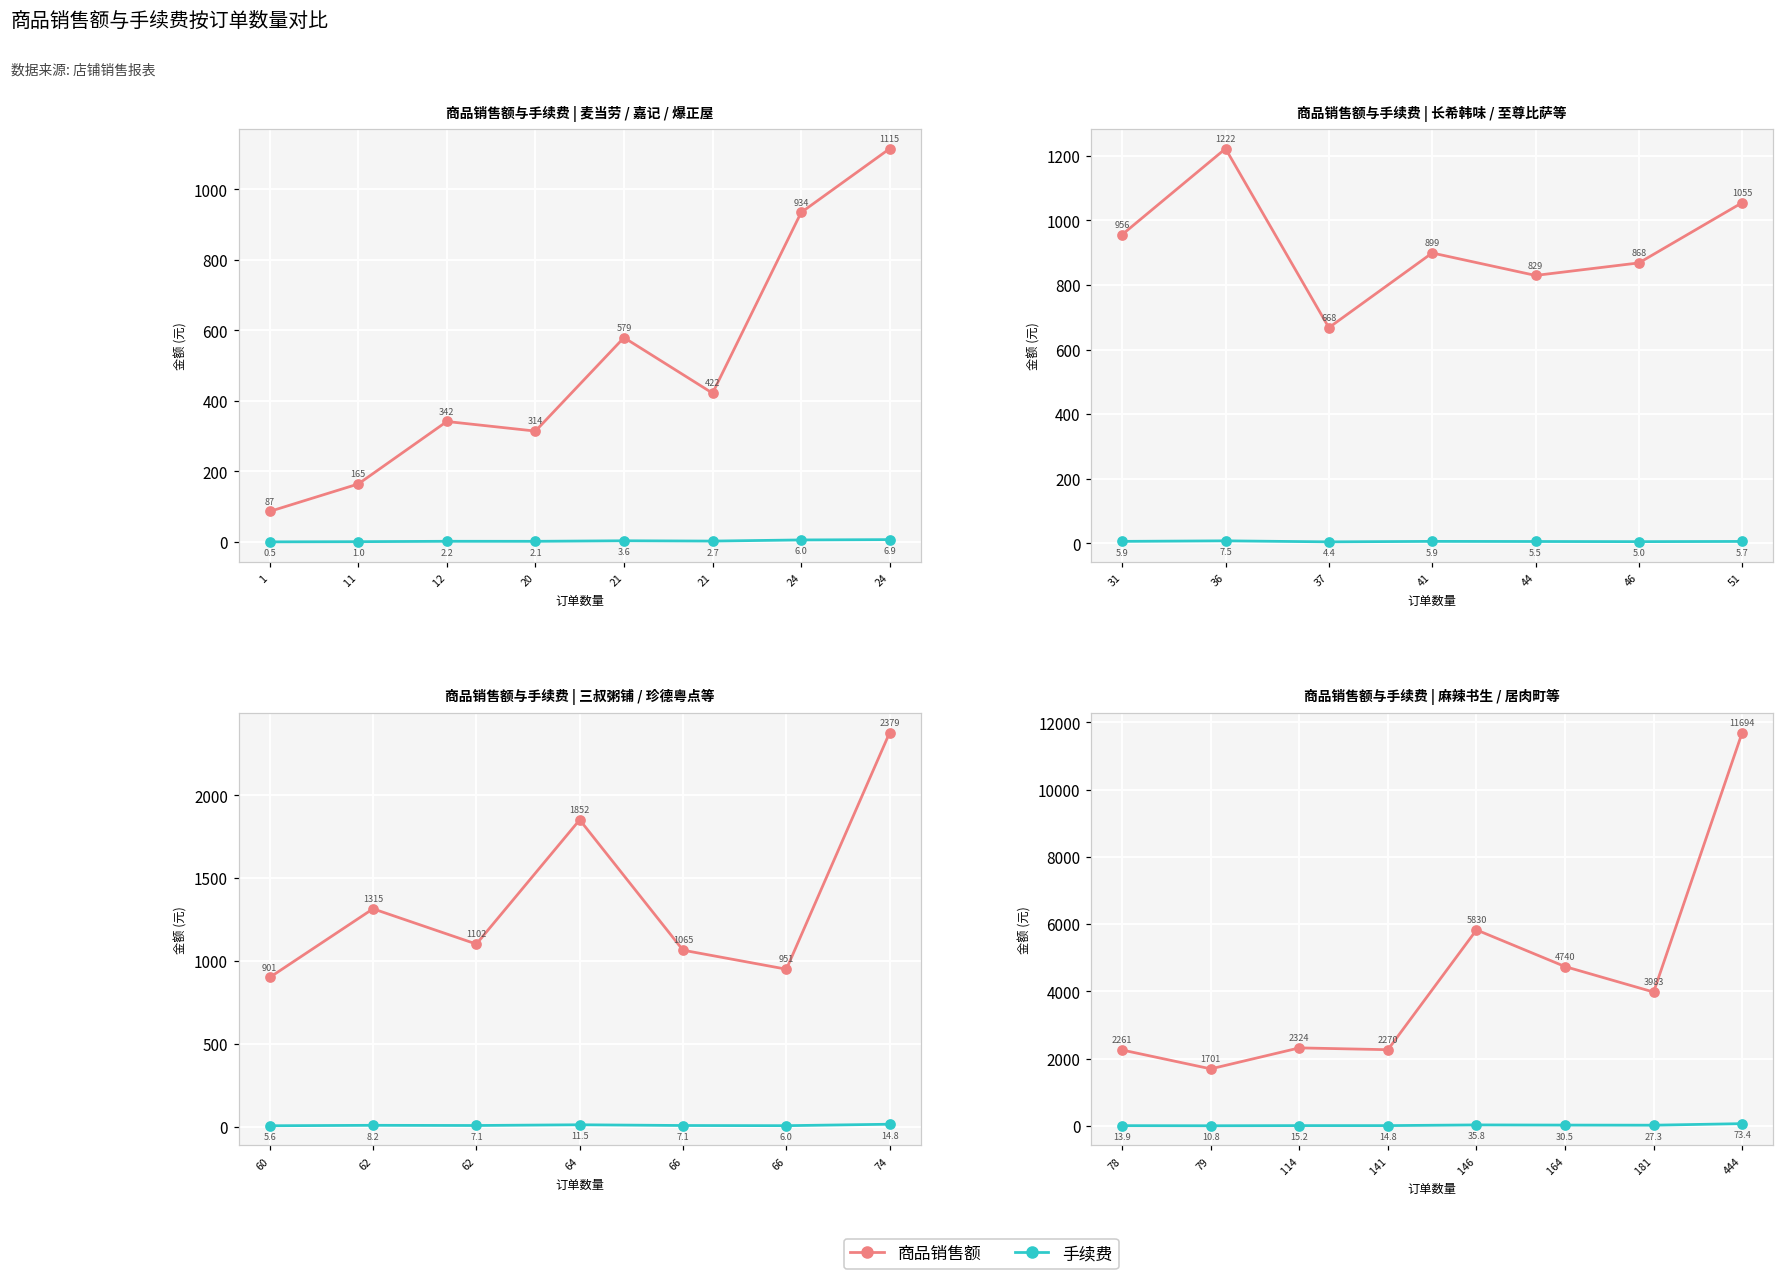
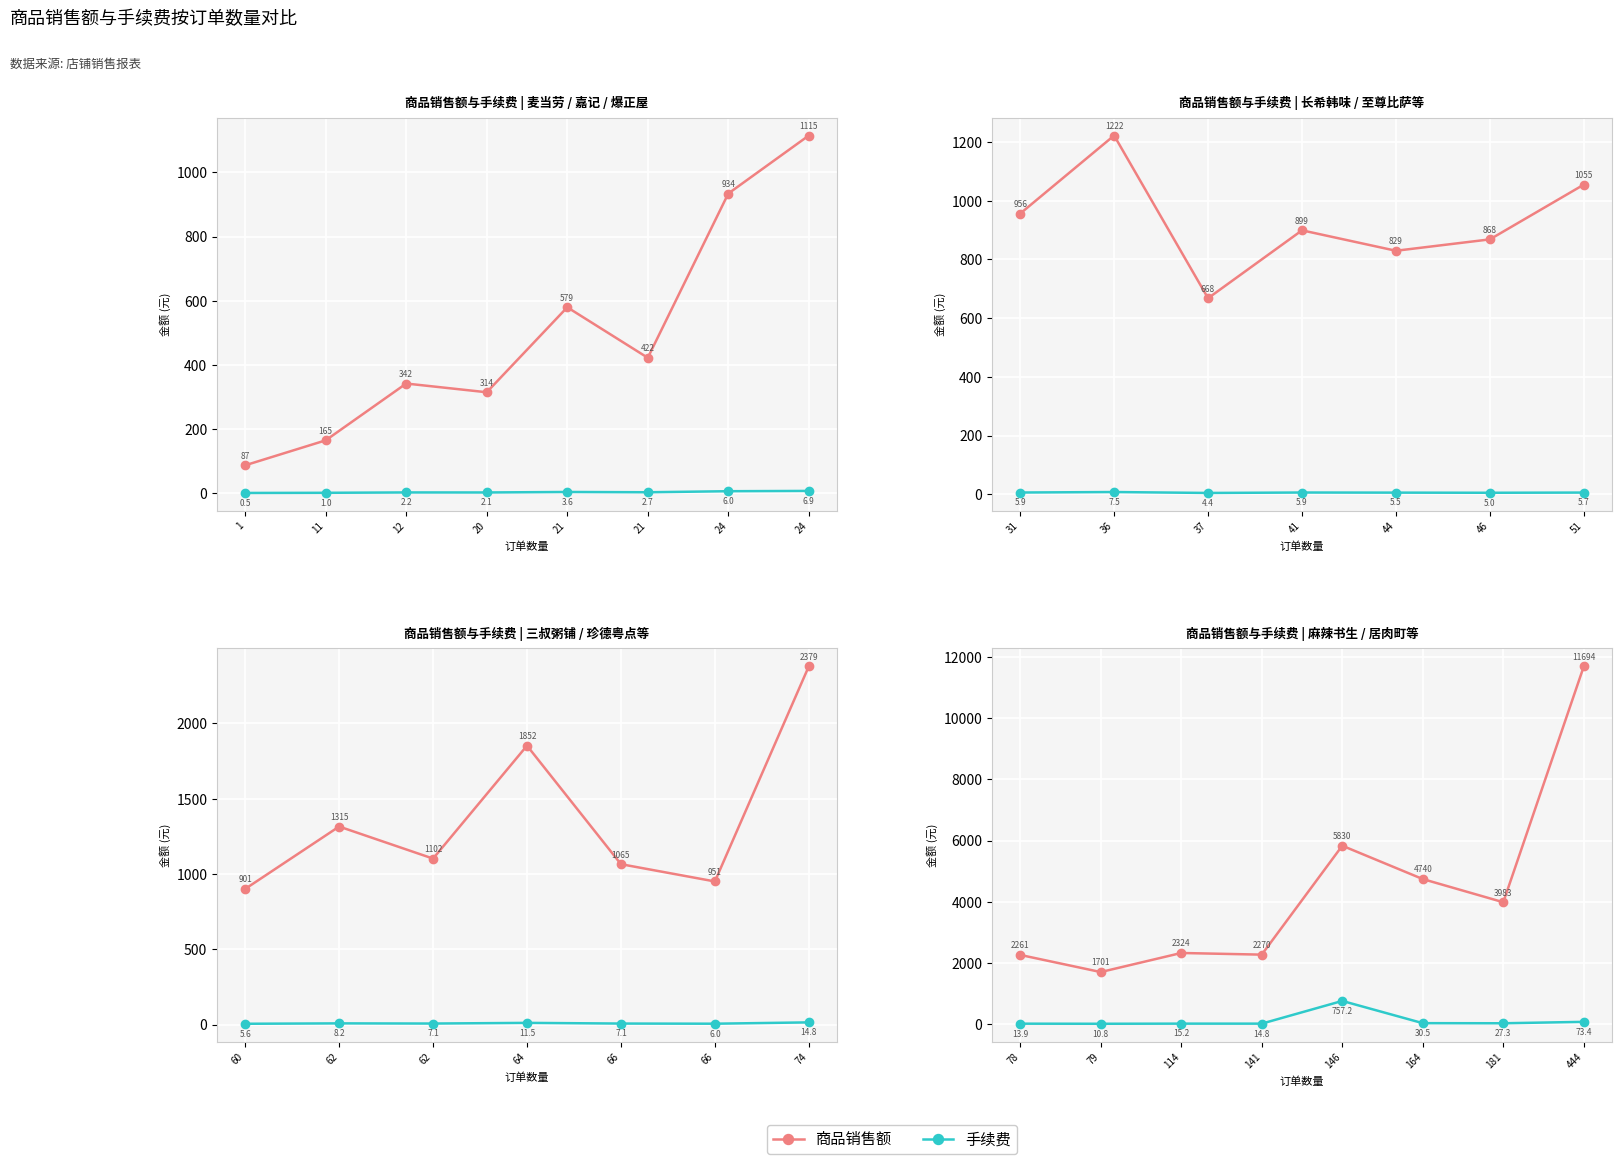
商品销售额与手续费 | 麻辣书生 / 居肉町等, 手续费, 146: 35.8 -> 757.2
